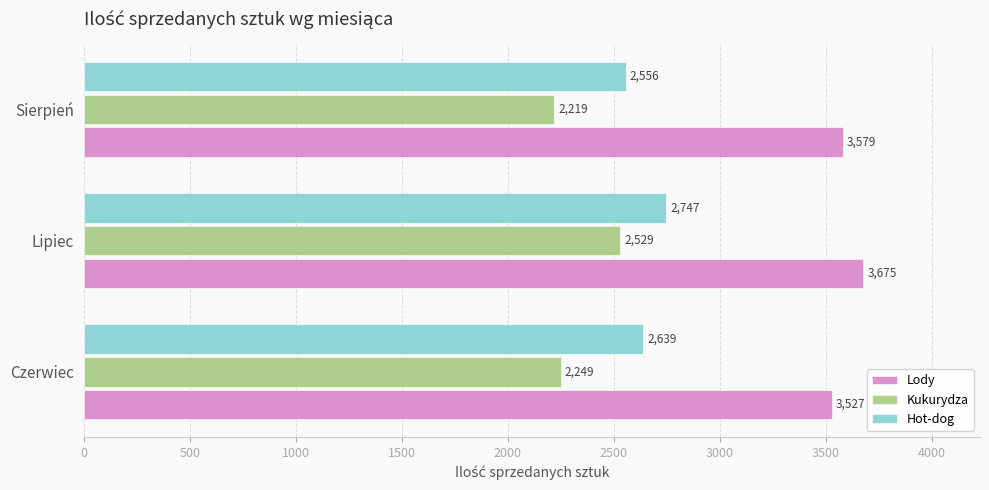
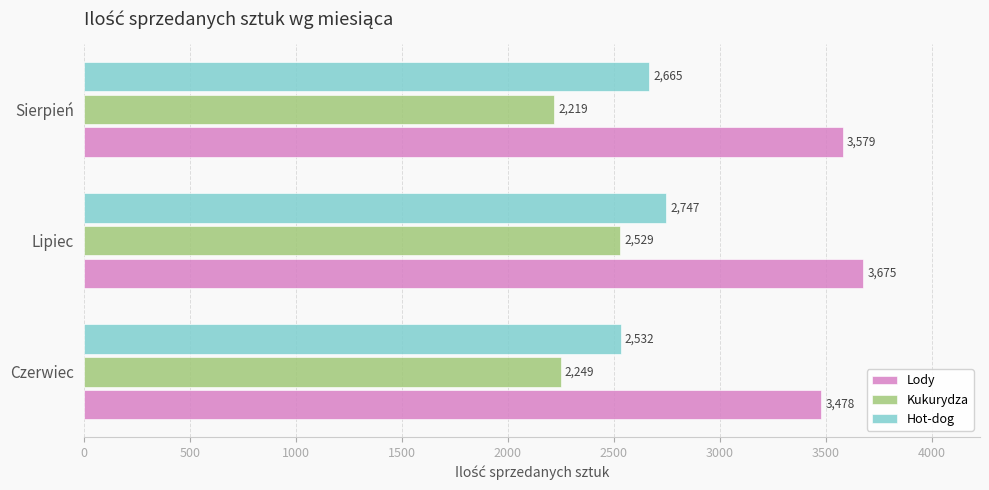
Hot-dog, Sierpień: 2,556 -> 2,665
Hot-dog, Czerwiec: 2,639 -> 2,532
Lody, Czerwiec: 3,527 -> 3,478
